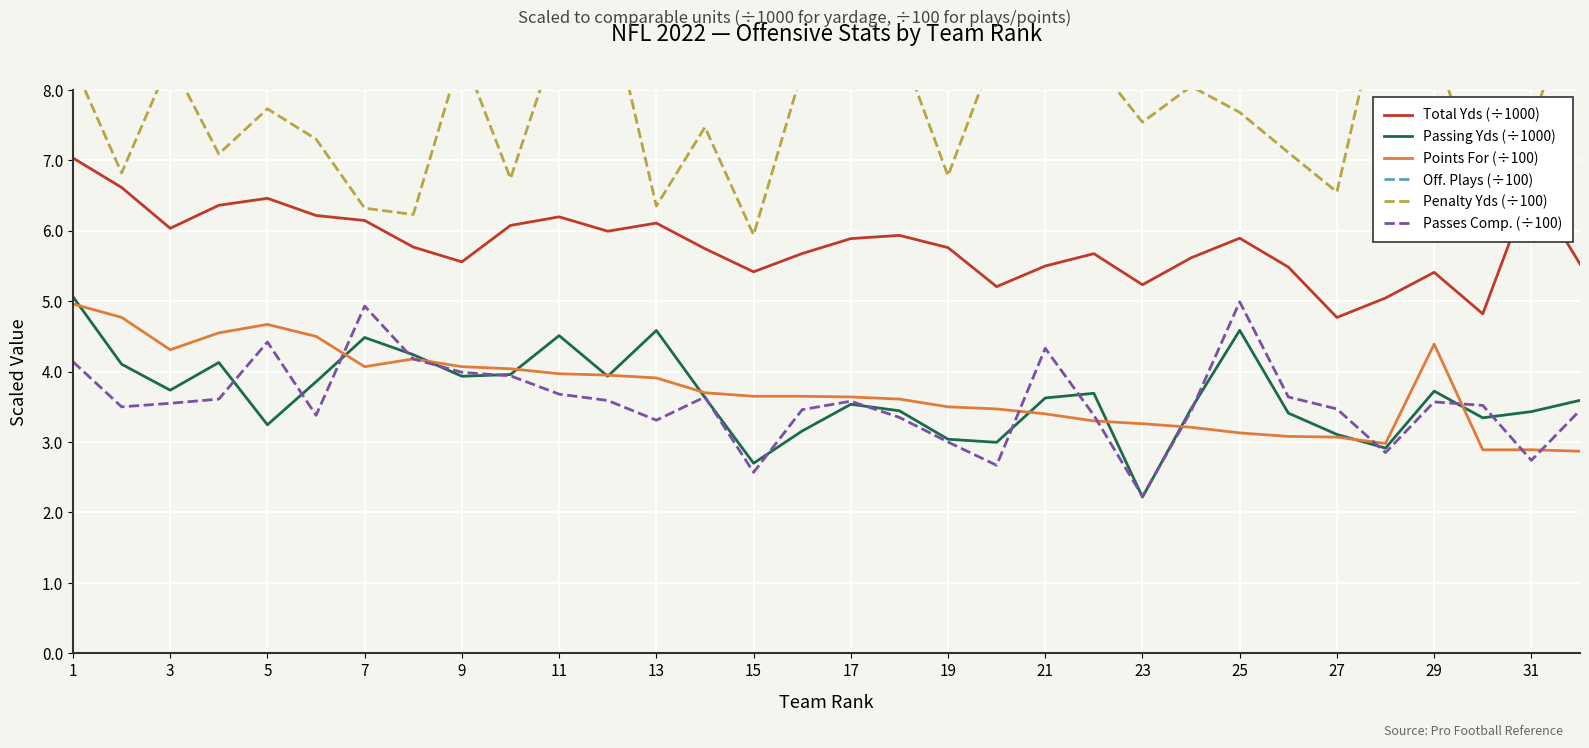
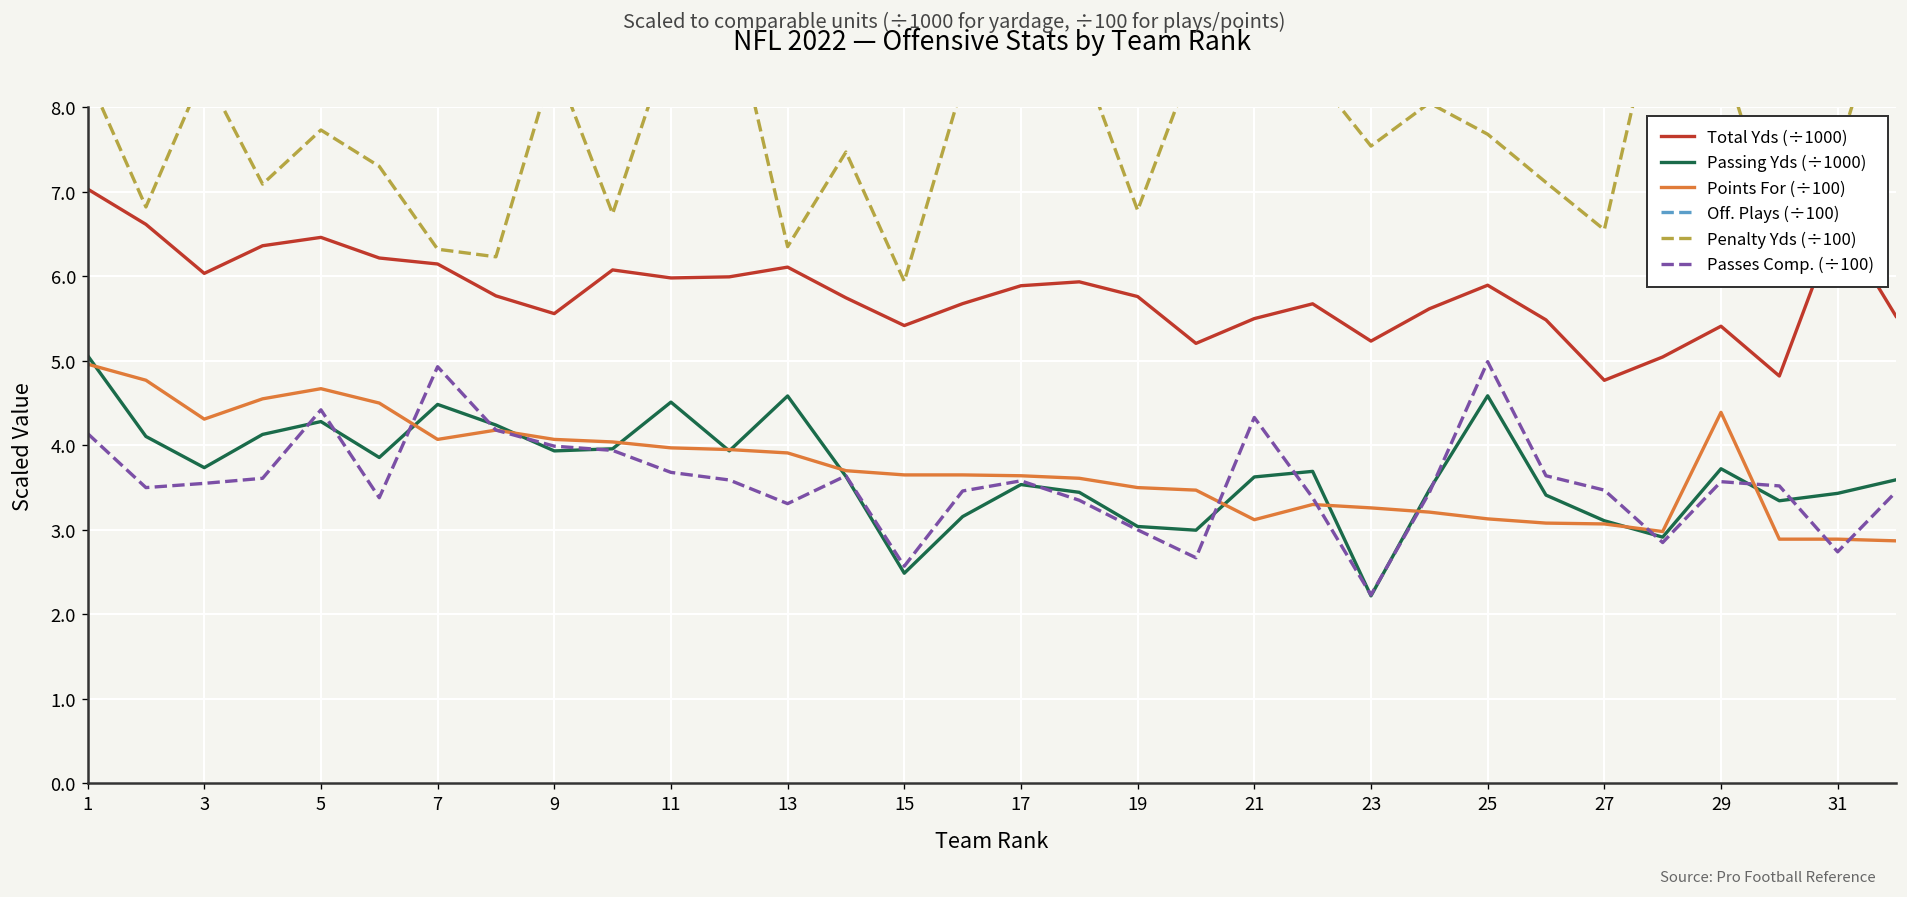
Passing Yds (÷1000), 5: 3.2 -> 4.3
Total Yds (÷1000), 11: 6.2 -> 6.0
Passing Yds (÷1000), 15: 2.7 -> 2.5
Points For (÷100), 21: 3.4 -> 3.1
